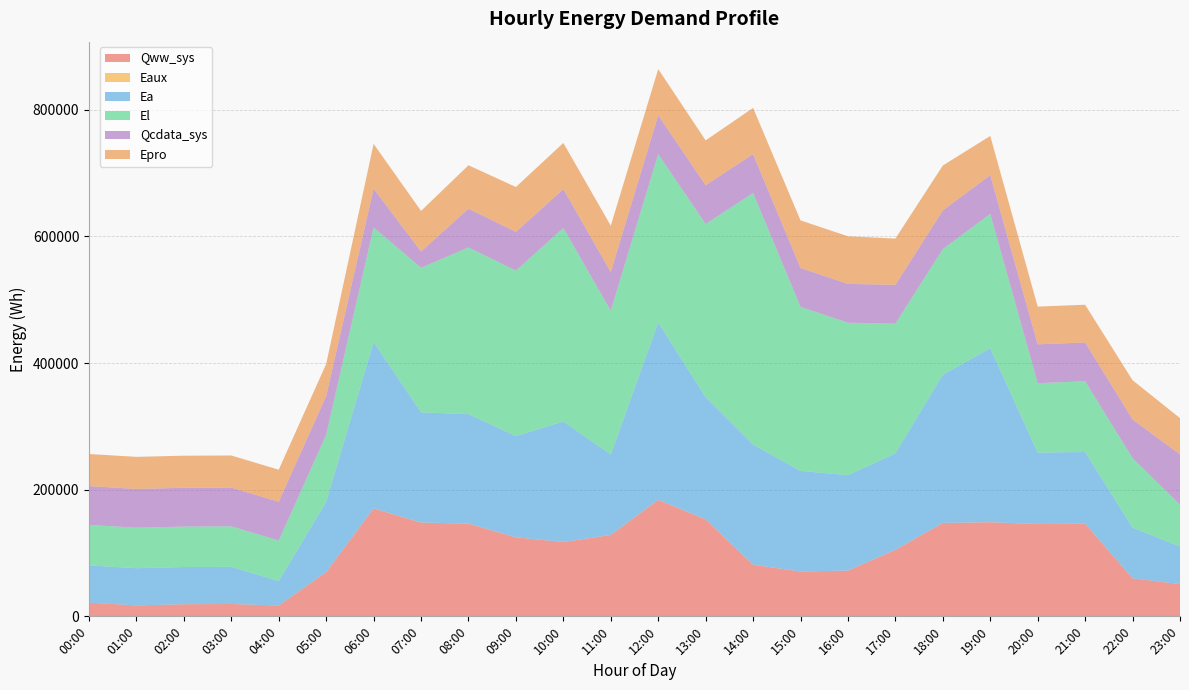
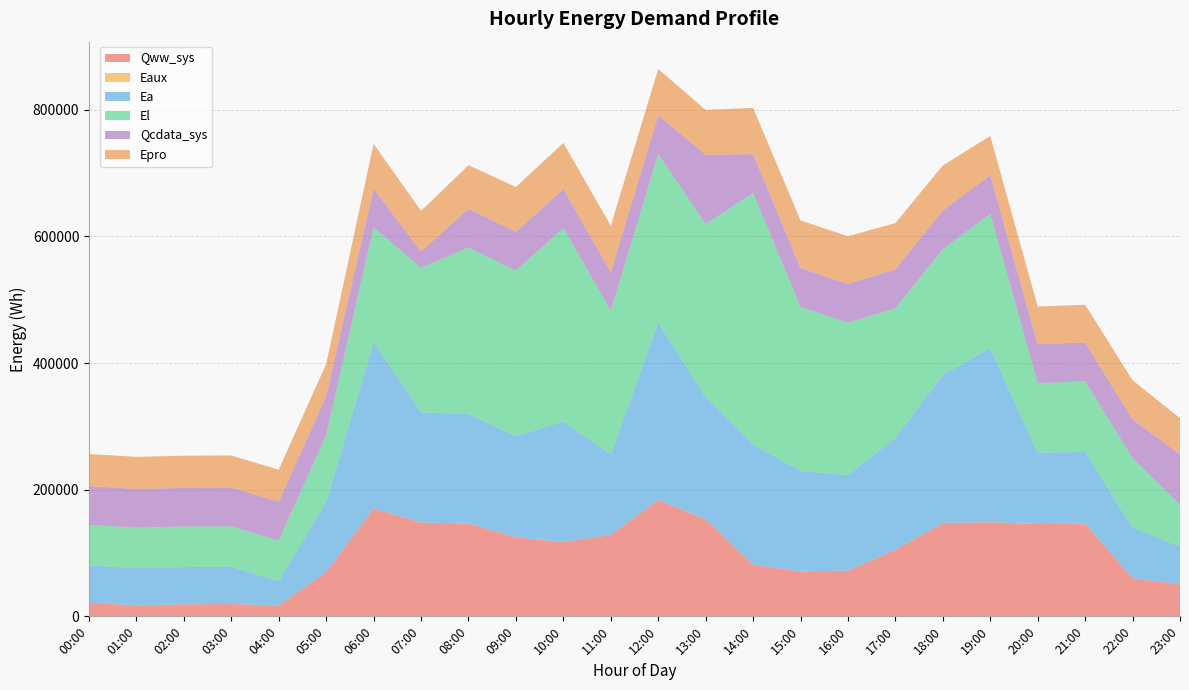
Qcdata_sys, 13:00: 60000 -> 110000
Ea, 17:00: 150000 -> 180000
